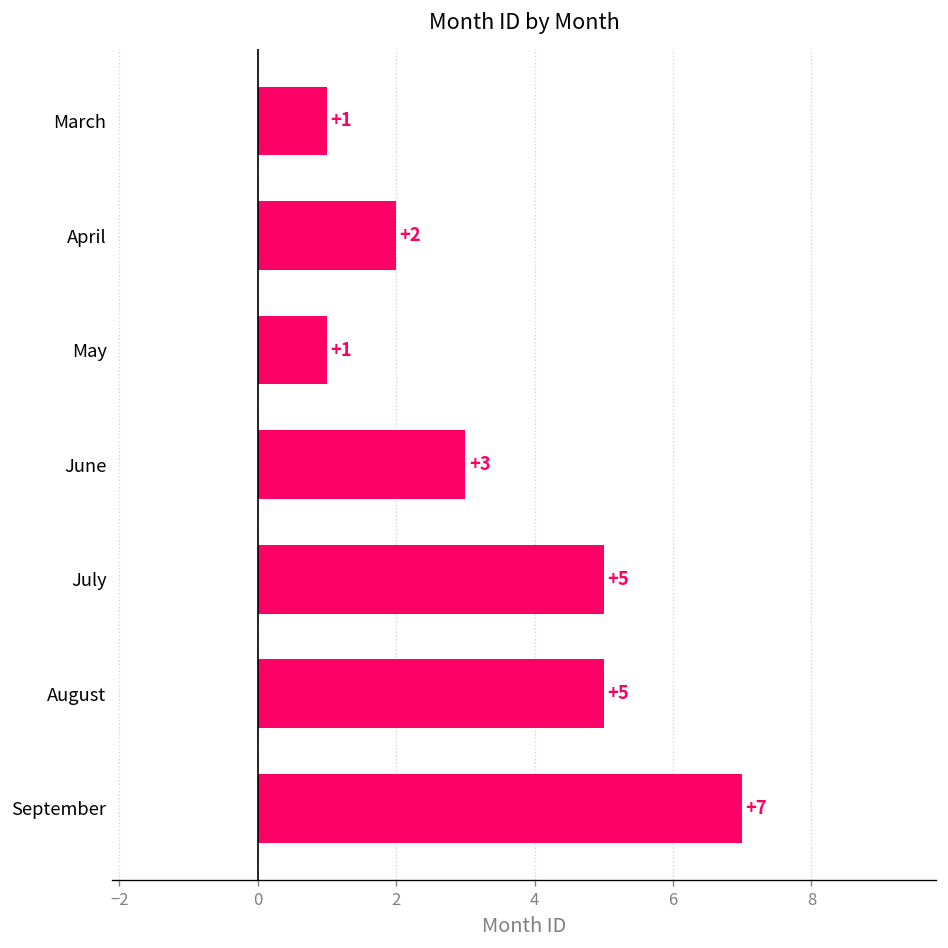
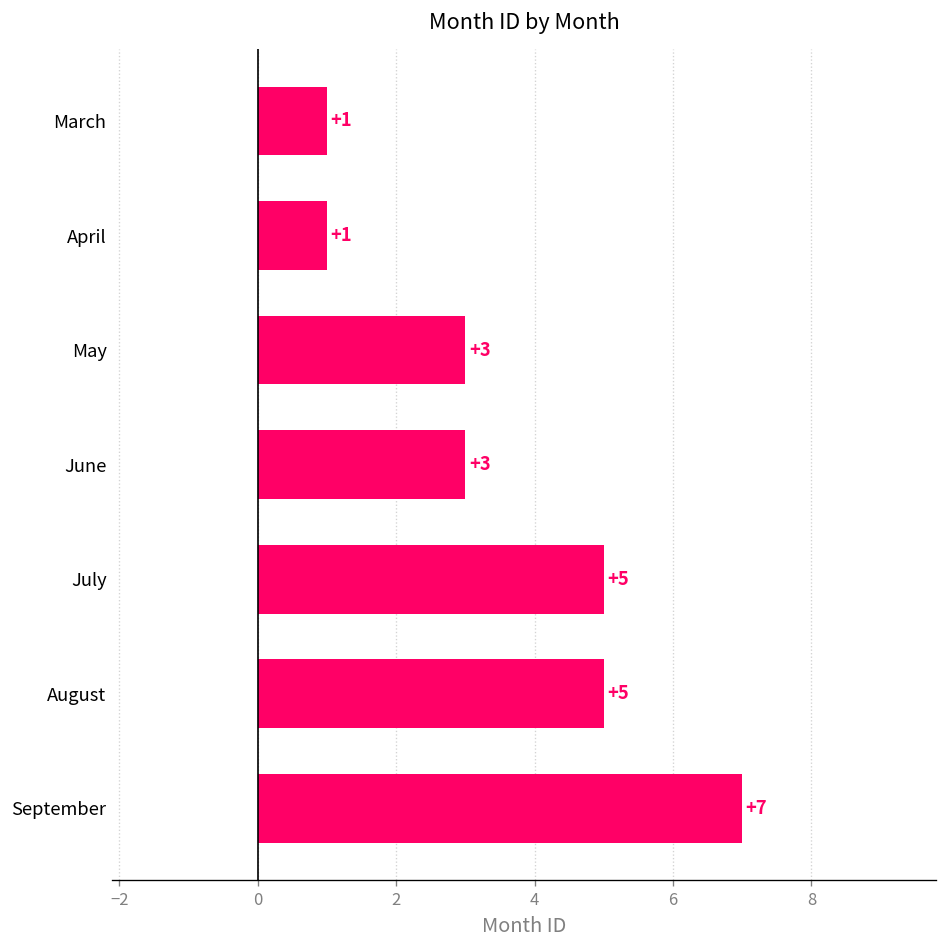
April: +2 -> +1
May: +1 -> +3
